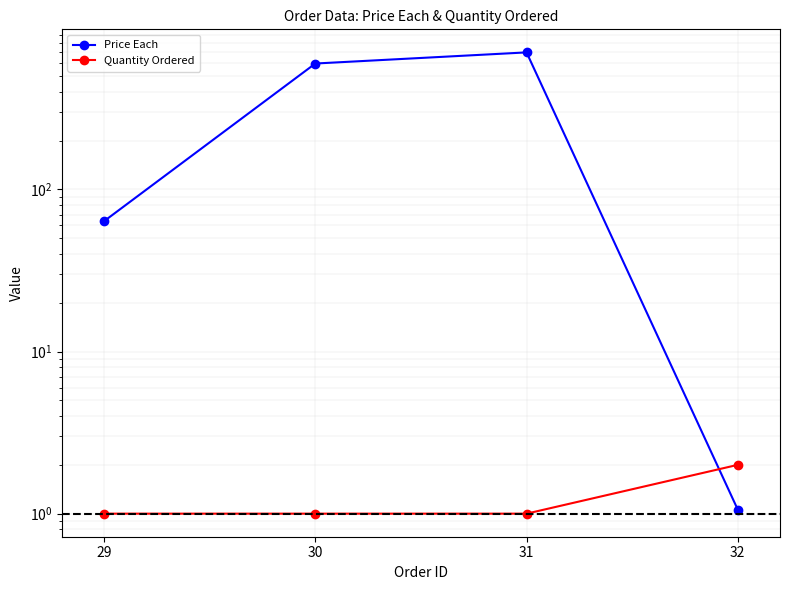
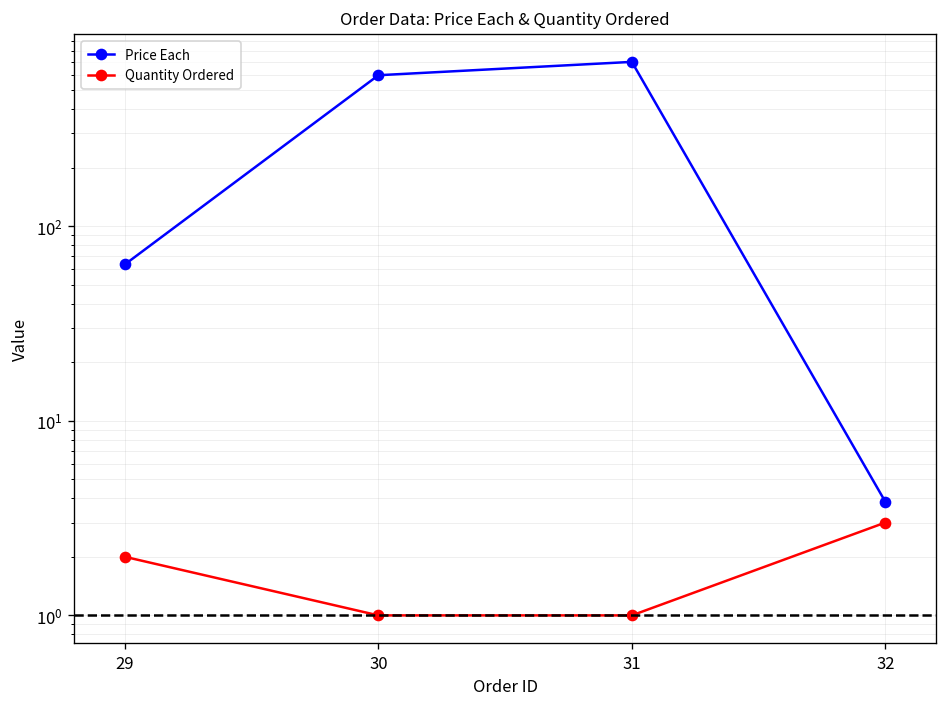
Quantity Ordered, 29: 1 -> 2
Price Each, 32: 1.1 -> 3.8
Quantity Ordered, 32: 2 -> 3
